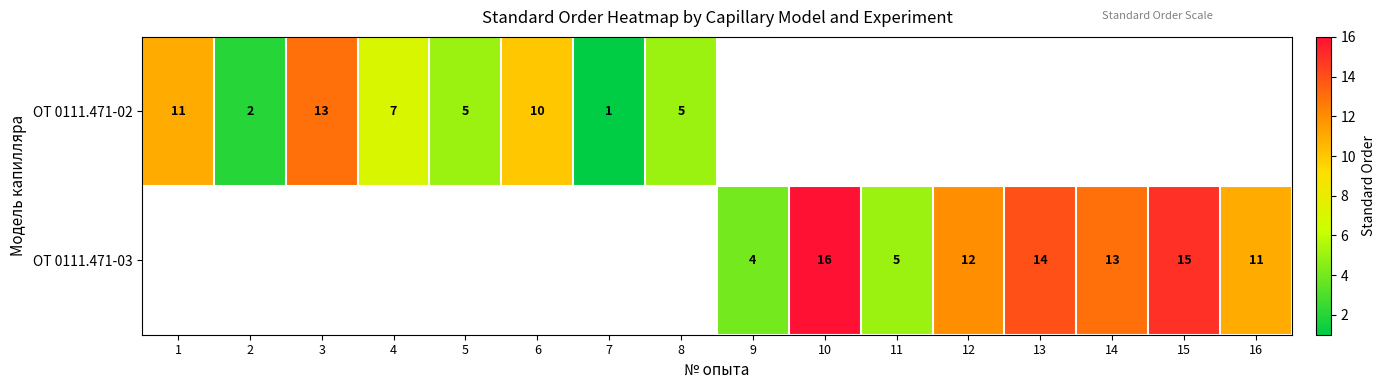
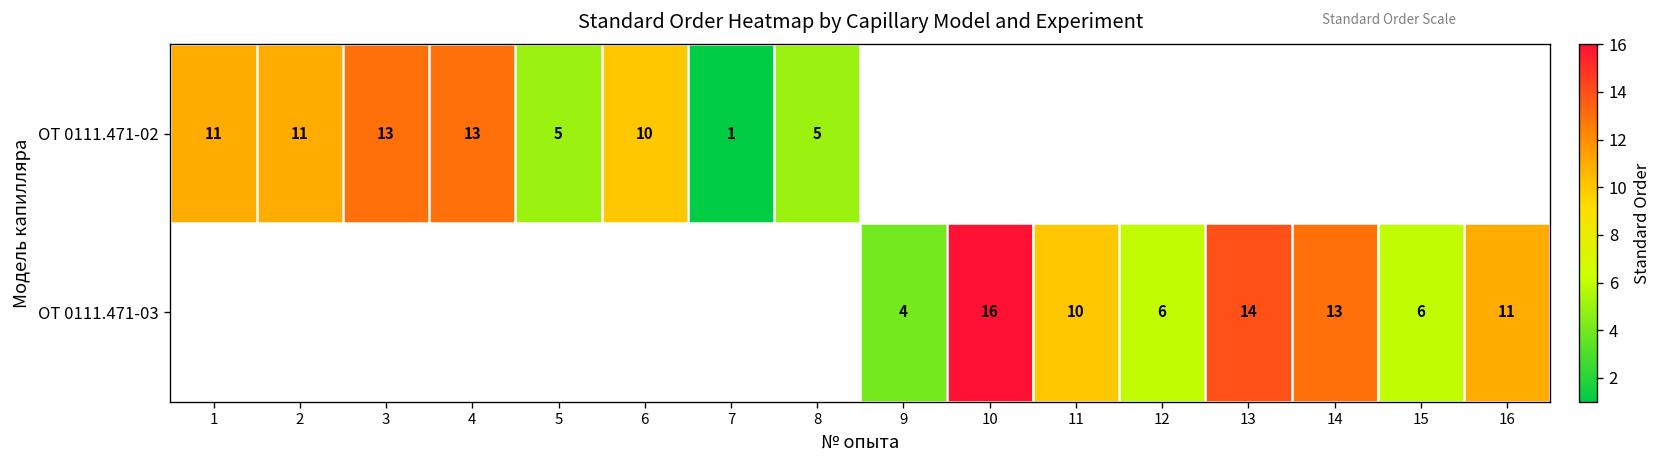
ОТ 0111.471-02, 2: 2 -> 11
ОТ 0111.471-02, 4: 7 -> 13
ОТ 0111.471-03, 11: 5 -> 10
ОТ 0111.471-03, 12: 12 -> 6
ОТ 0111.471-03, 15: 15 -> 6
